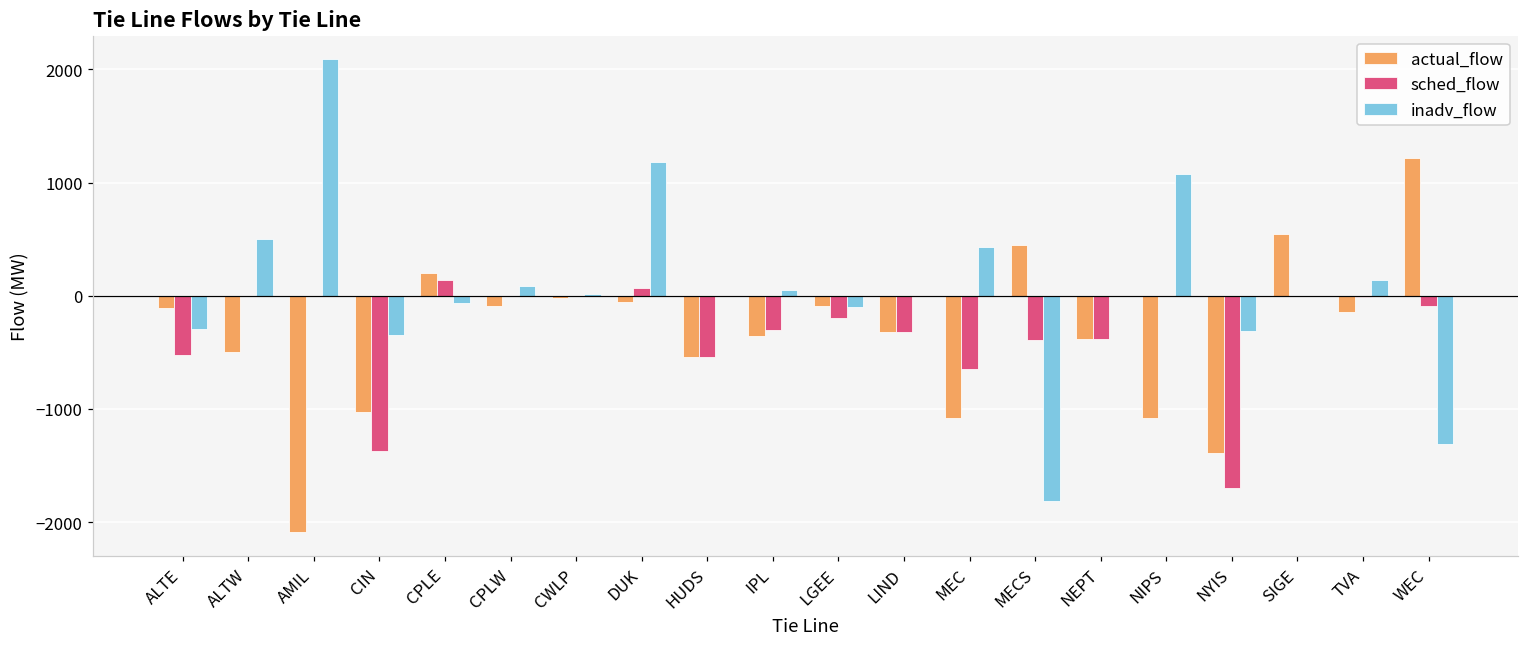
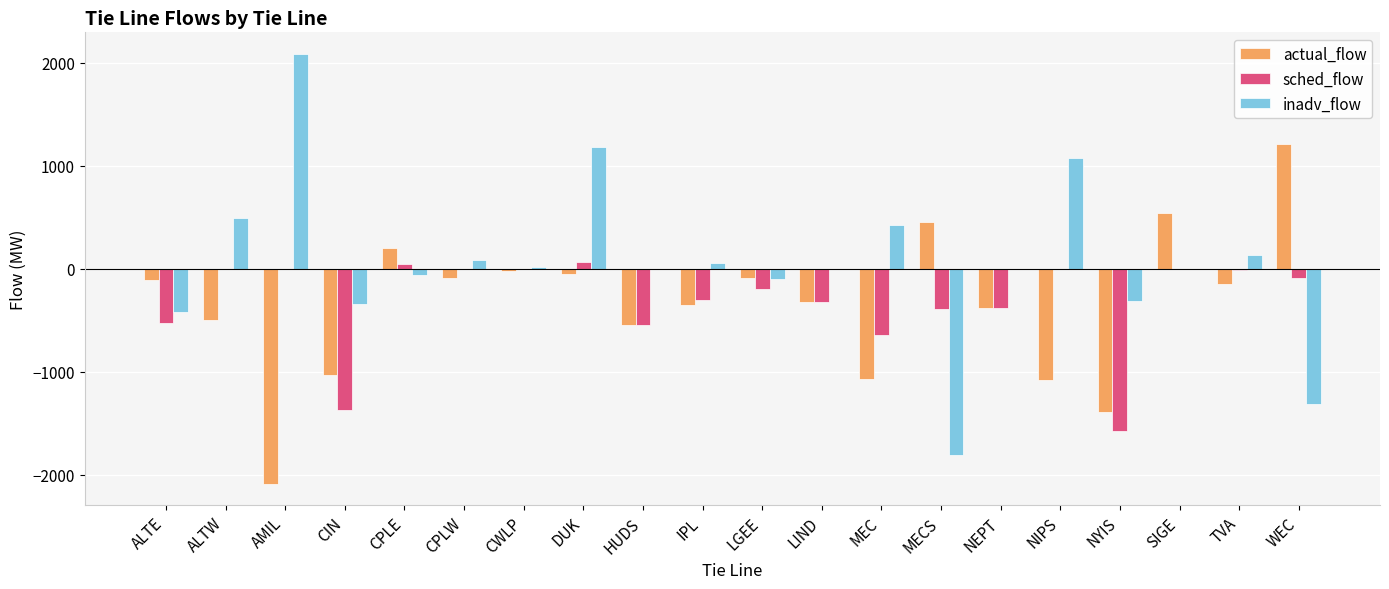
inadv_flow, ALTE: -290 -> -420
sched_flow, CPLE: 140 -> 50
sched_flow, NYIS: -1700 -> -1570
